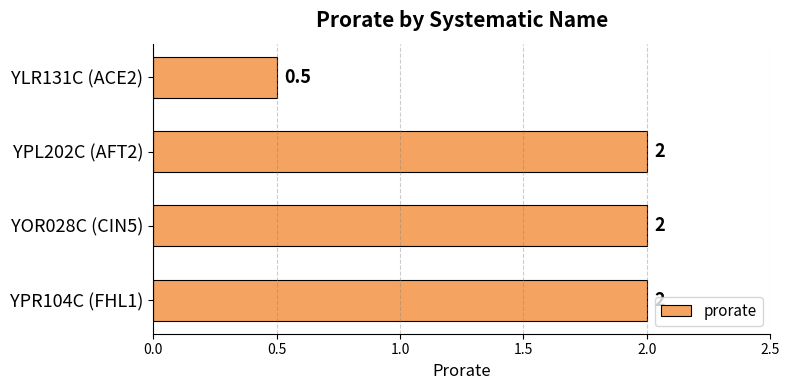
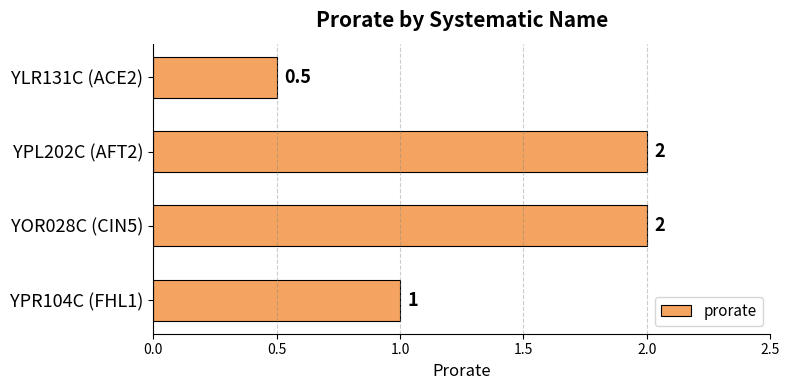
YPR104C (FHL1): 2 -> 1
